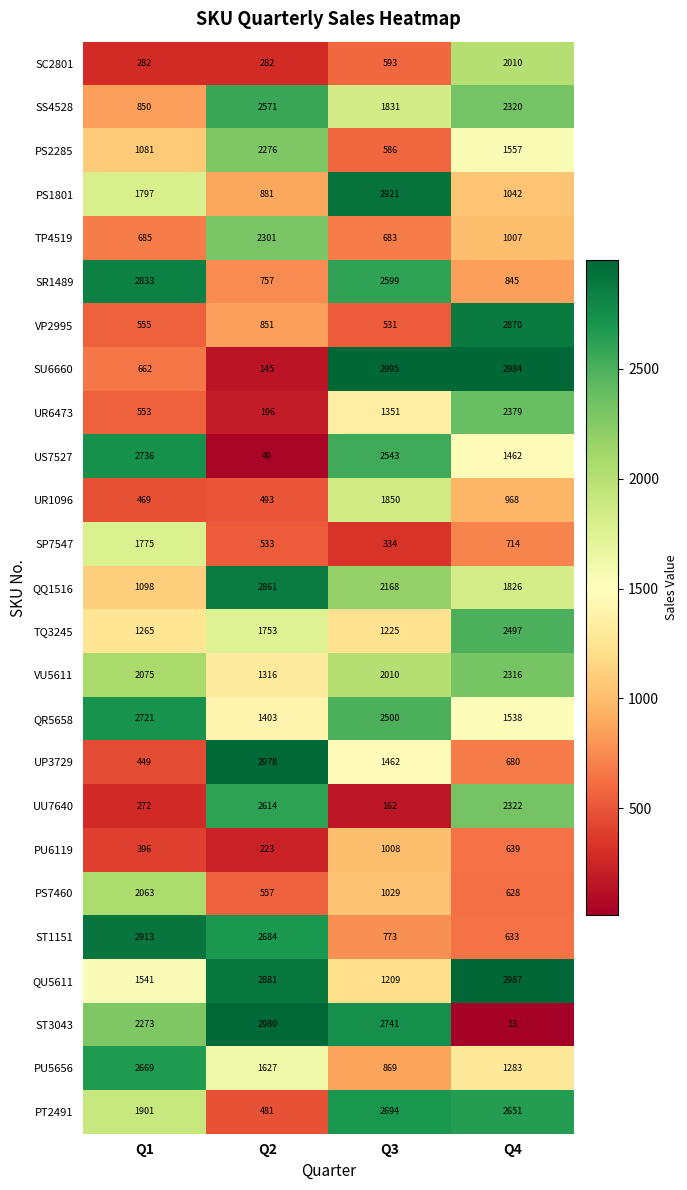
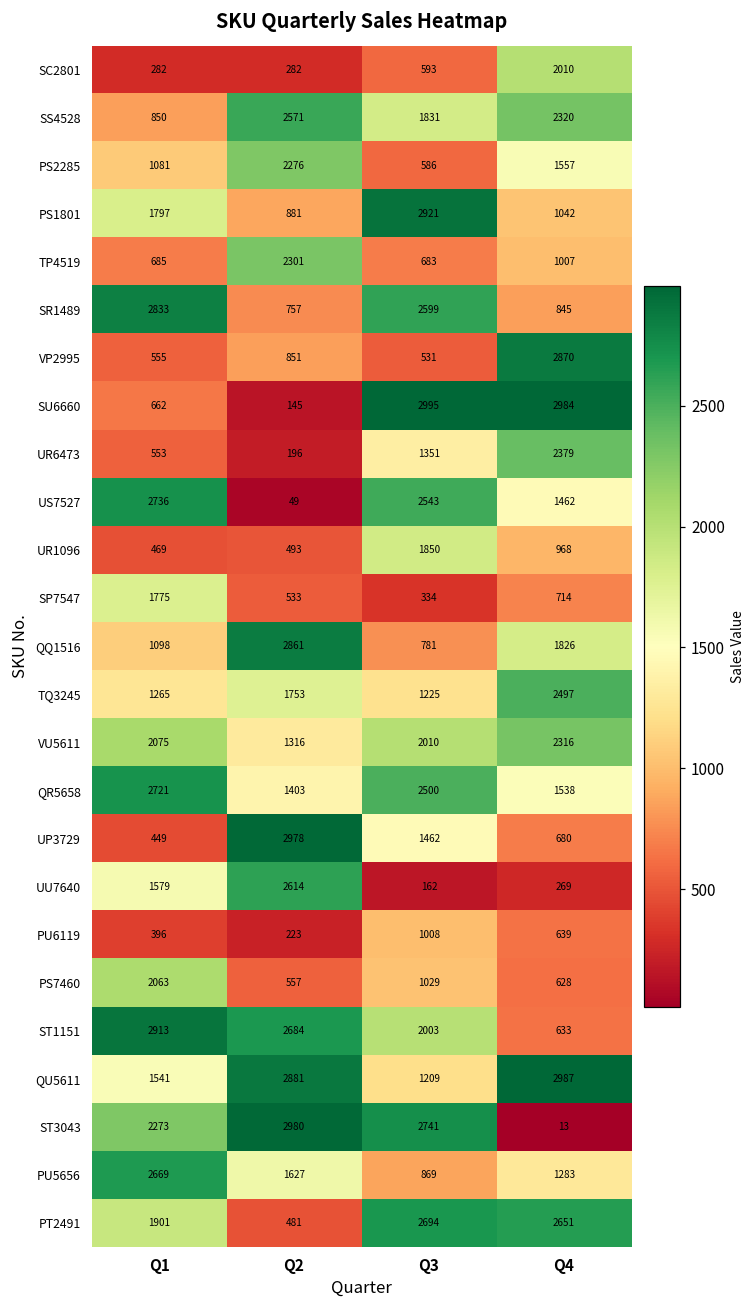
QQ1516, Q3: 2168 -> 781
UU7640, Q1: 272 -> 1579
UU7640, Q4: 2322 -> 269
ST1151, Q3: 773 -> 2003
